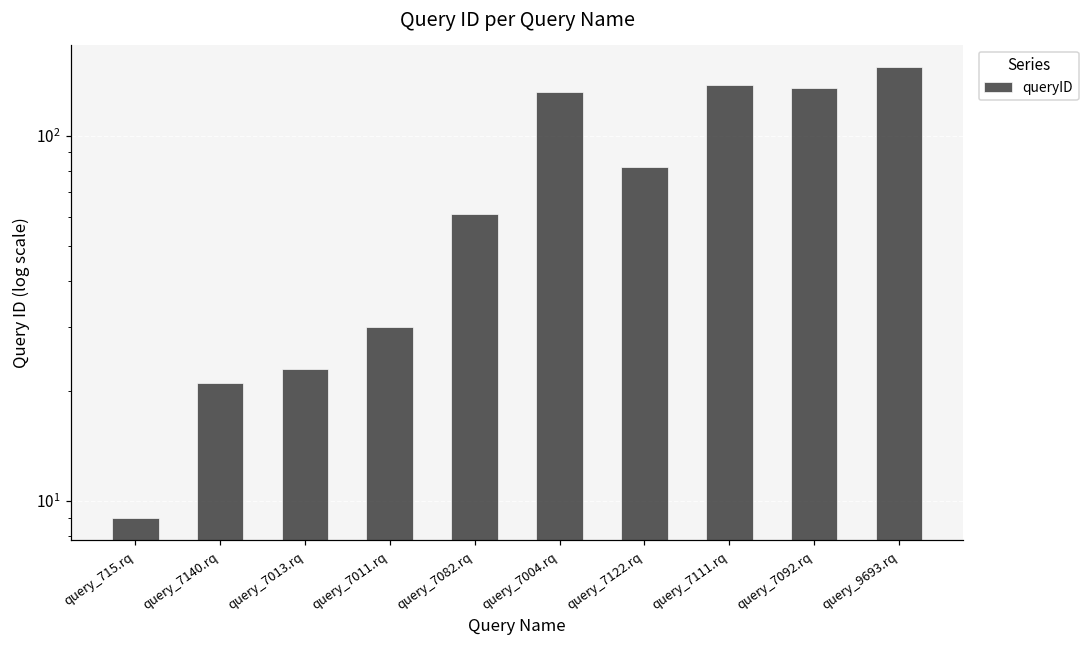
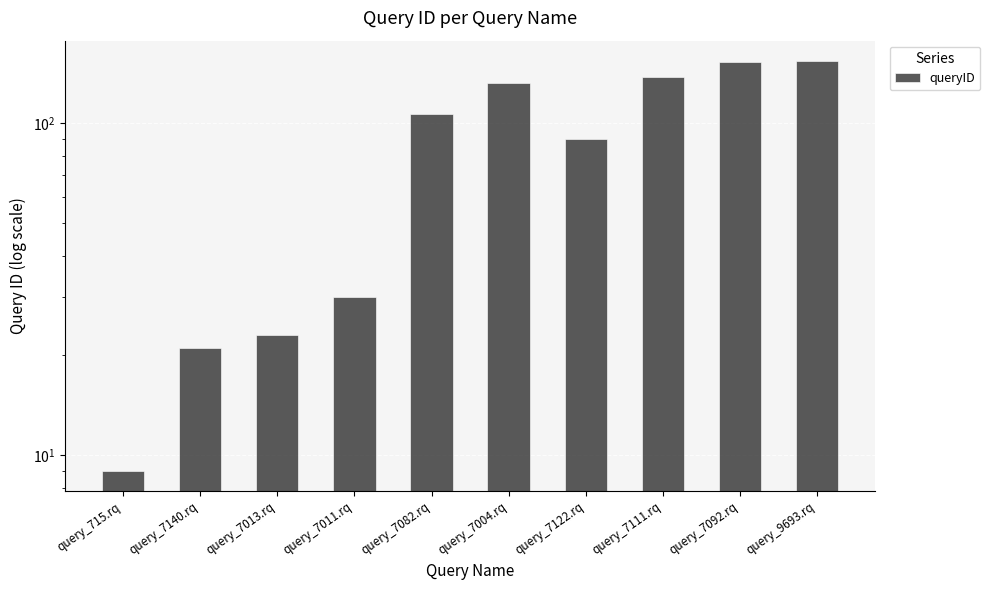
query_7082.rq: 61 -> 107
query_7122.rq: 82 -> 90
query_7092.rq: 135 -> 150
